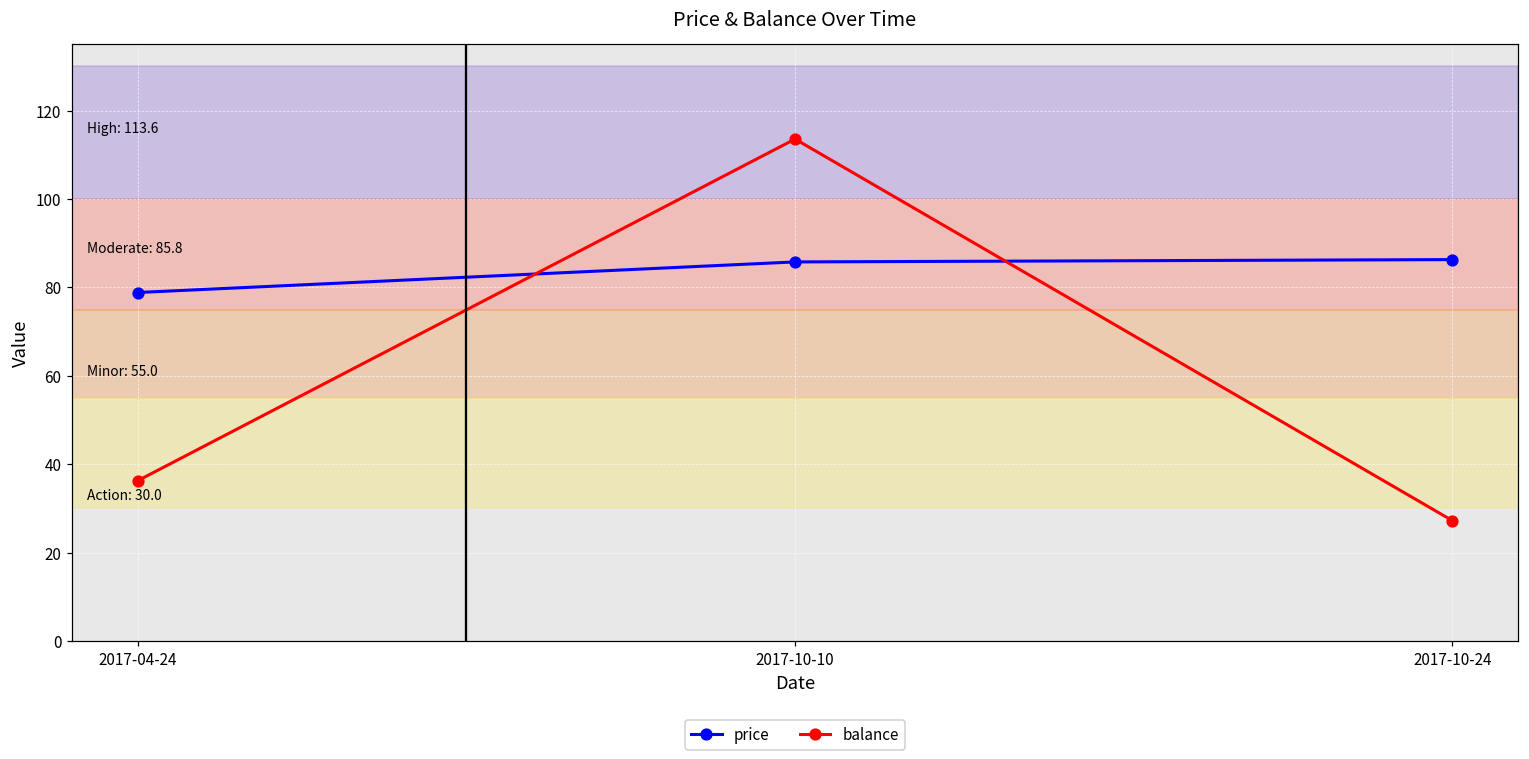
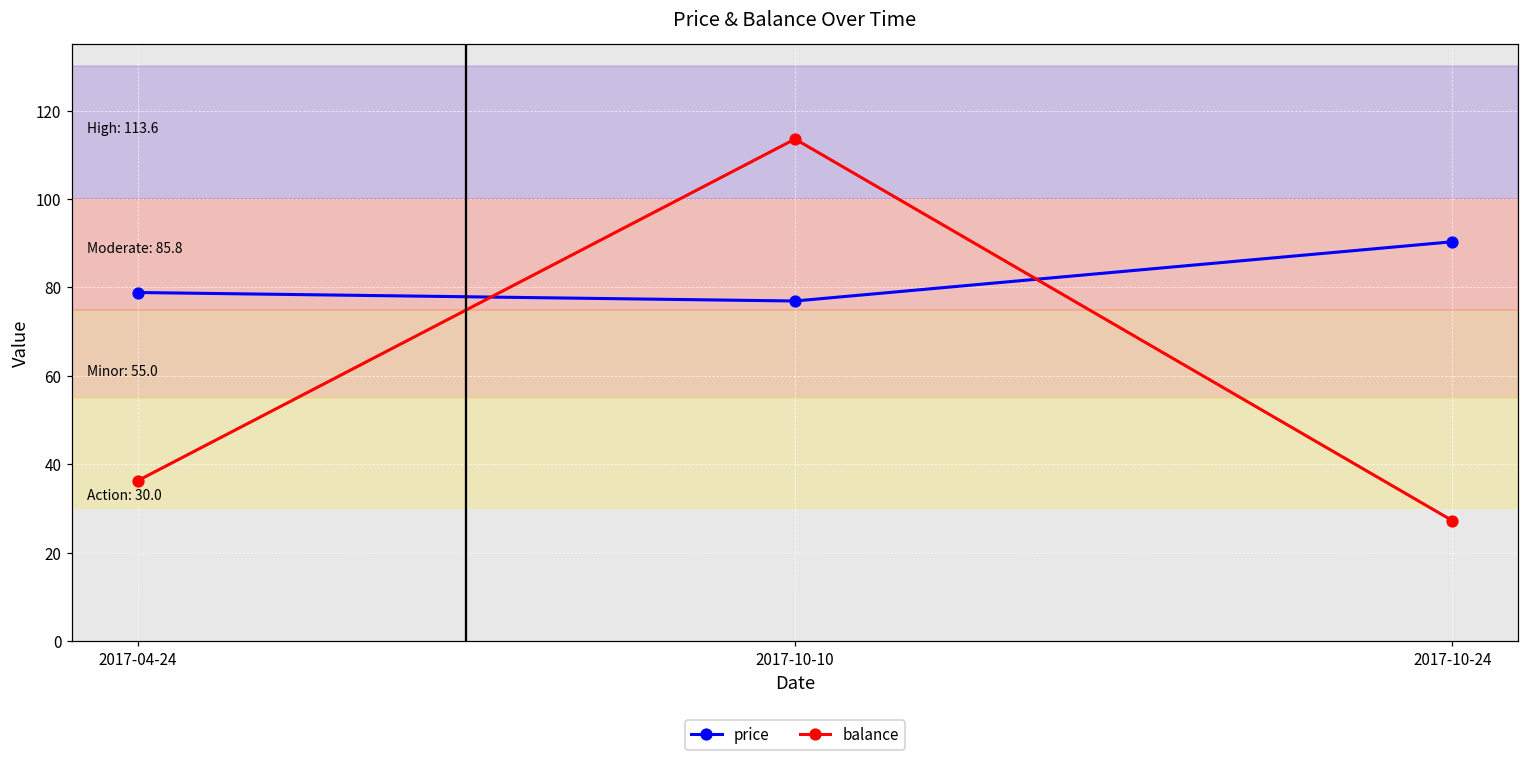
price, 2017-10-10: 86 -> 77
price, 2017-10-24: 86 -> 90
